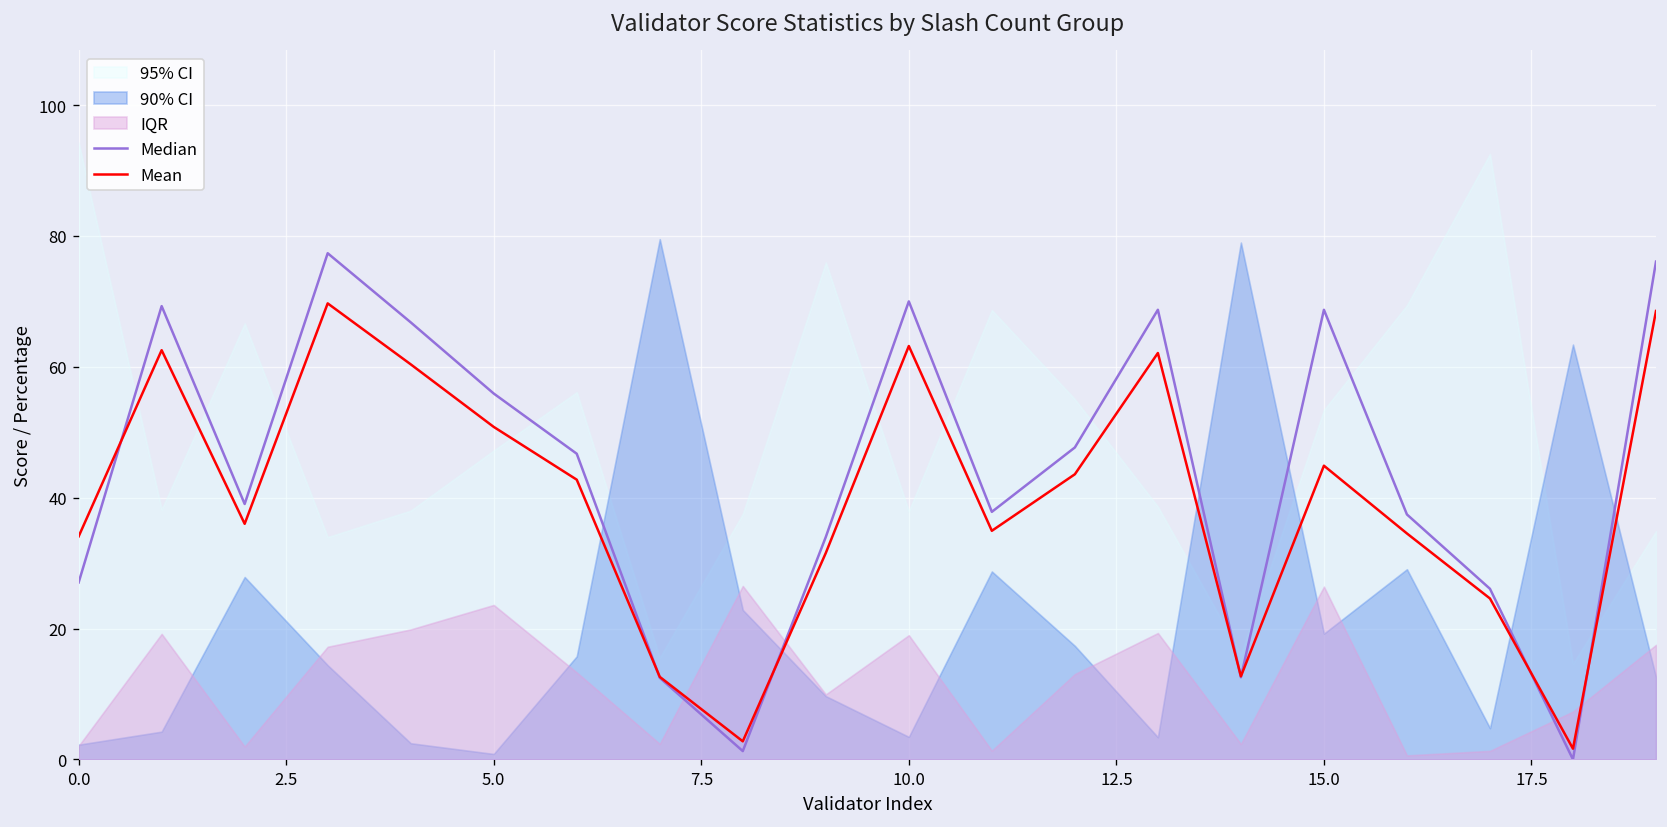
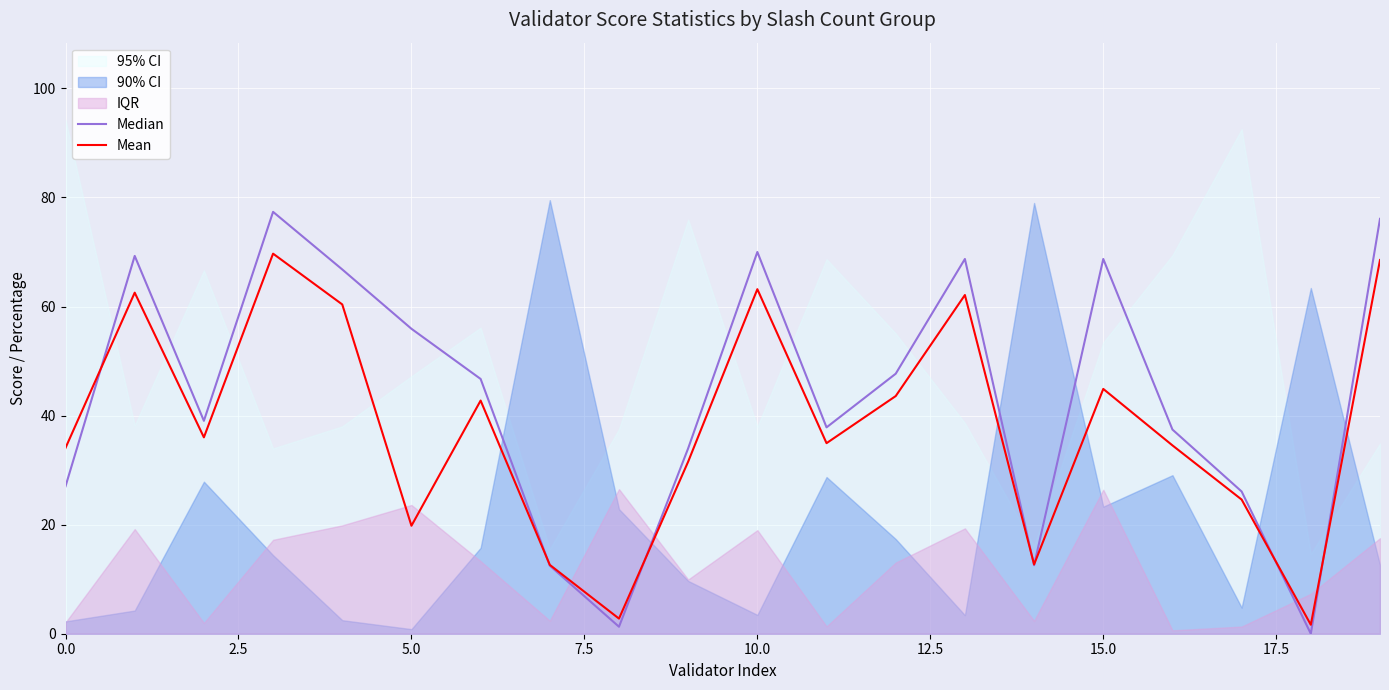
Mean, 5.0: 51 -> 20
90% CI, 15.0: 19 -> 23
